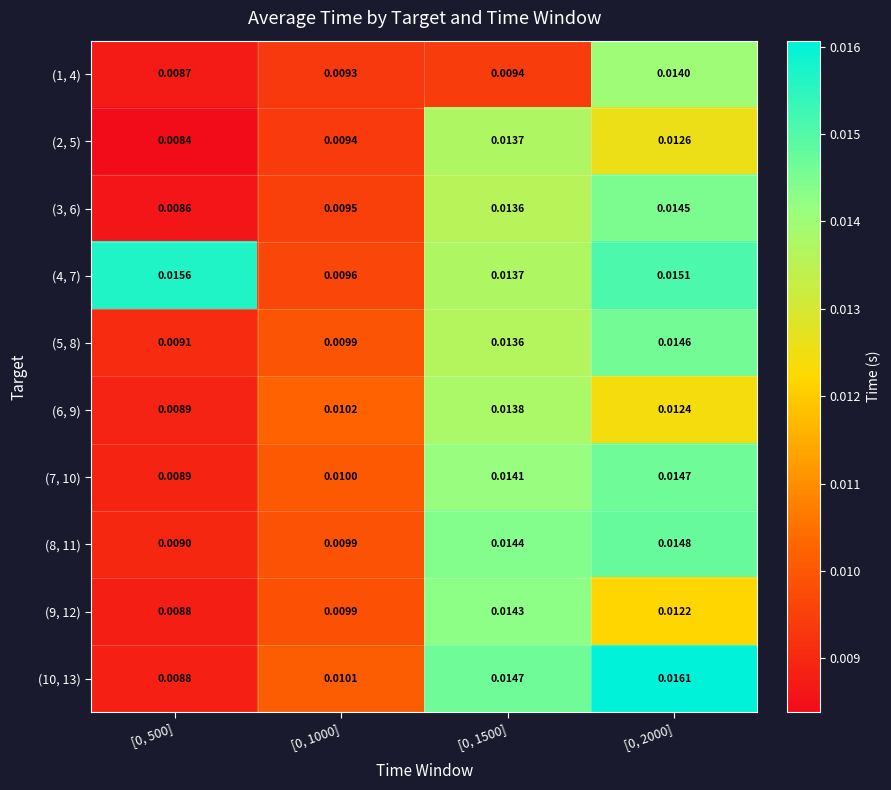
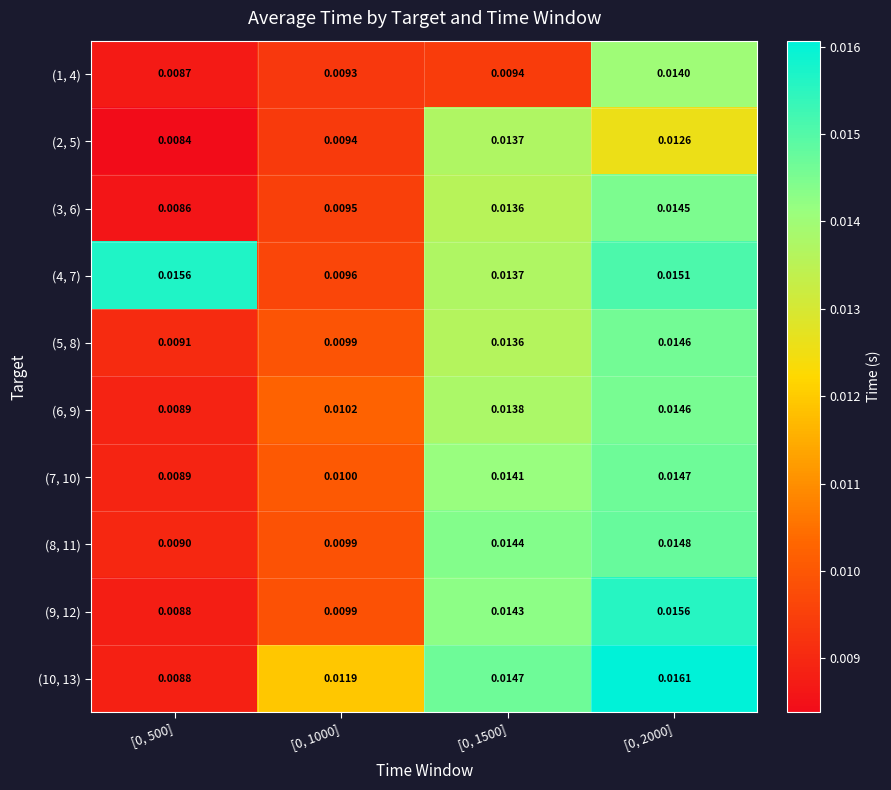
(6, 9), [0, 2000]: 0.0124 -> 0.0146
(9, 12), [0, 2000]: 0.0122 -> 0.0156
(10, 13), [0, 1000]: 0.0101 -> 0.0119
